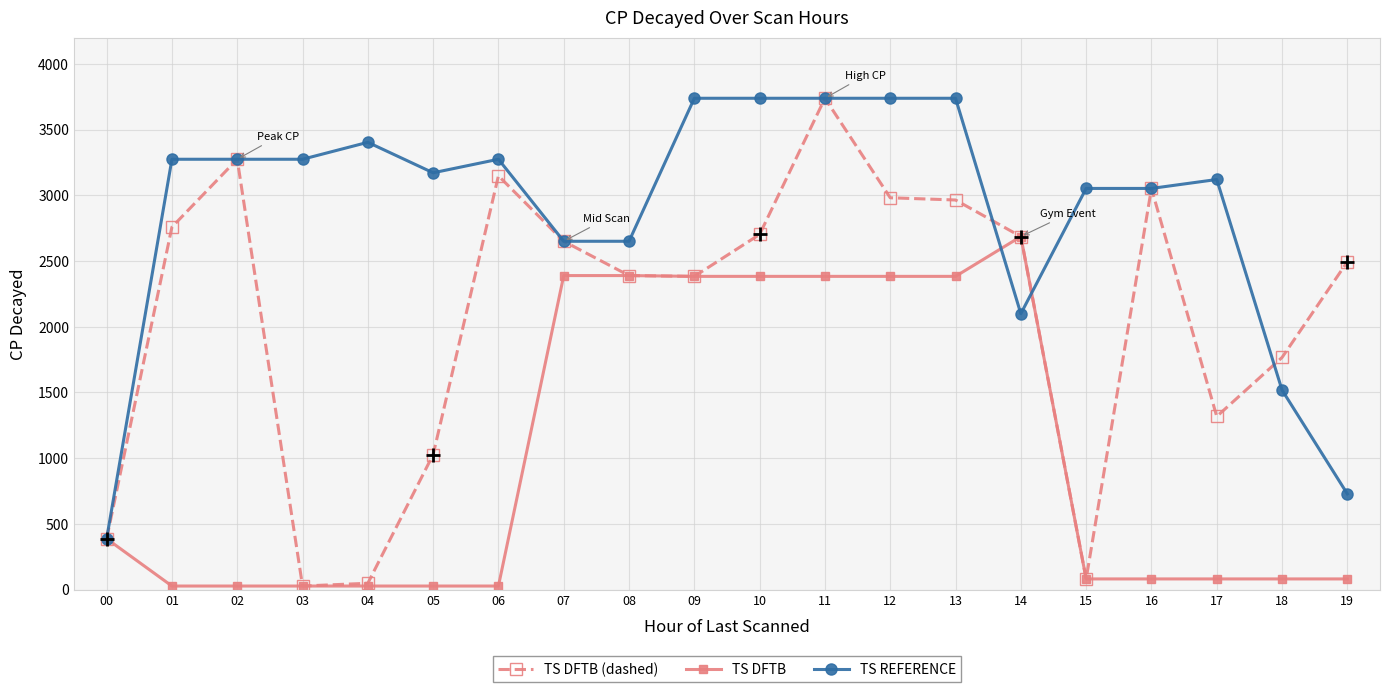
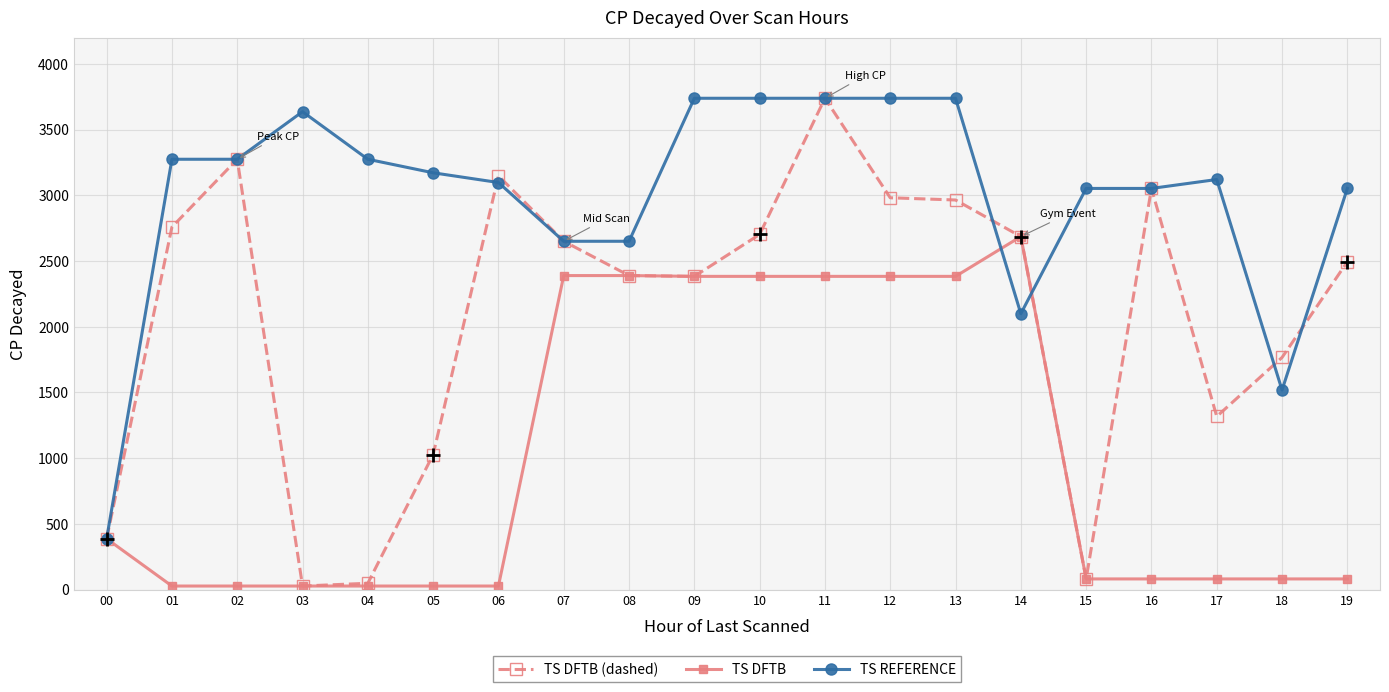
TS REFERENCE, 03: 3270 -> 3640
TS REFERENCE, 04: 3400 -> 3270
TS REFERENCE, 06: 3270 -> 3100
TS REFERENCE, 19: 730 -> 3050
